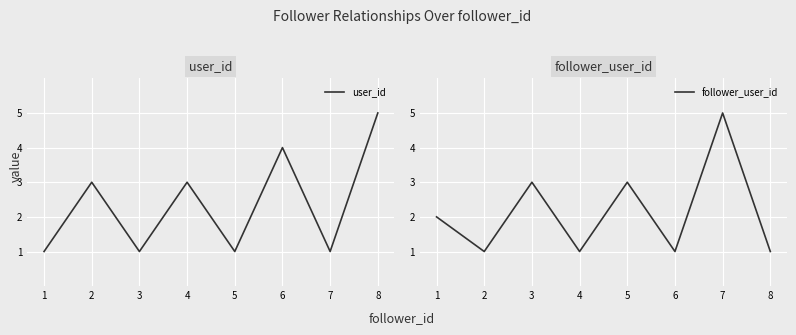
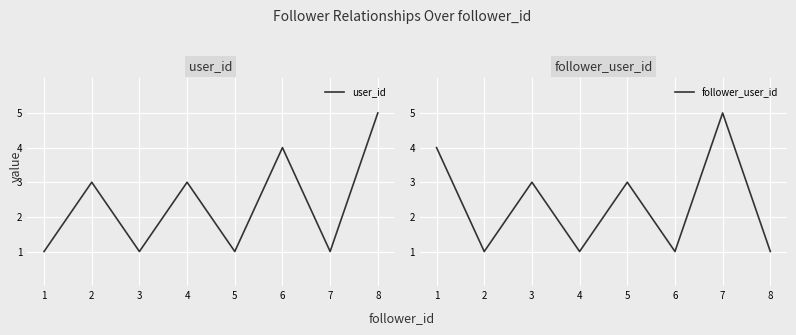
follower_user_id, 1: 2 -> 4
